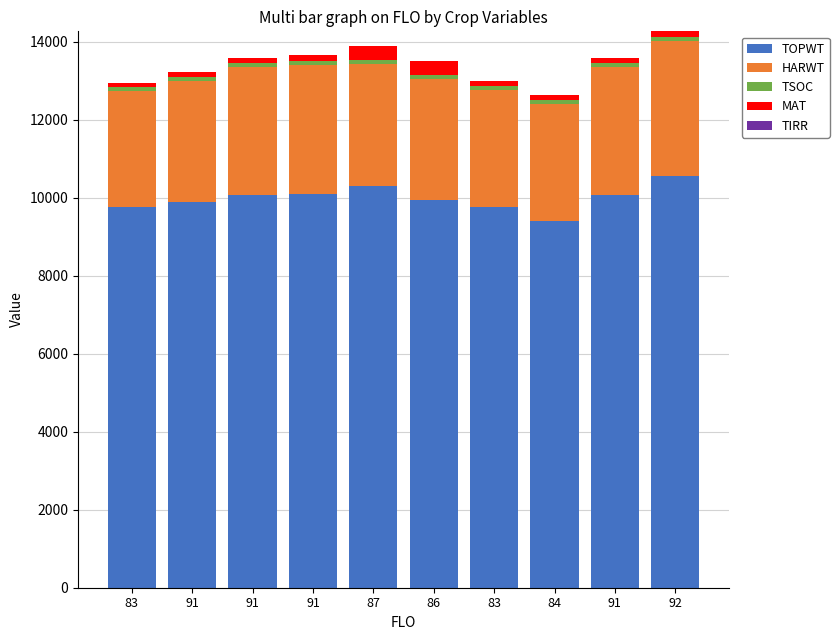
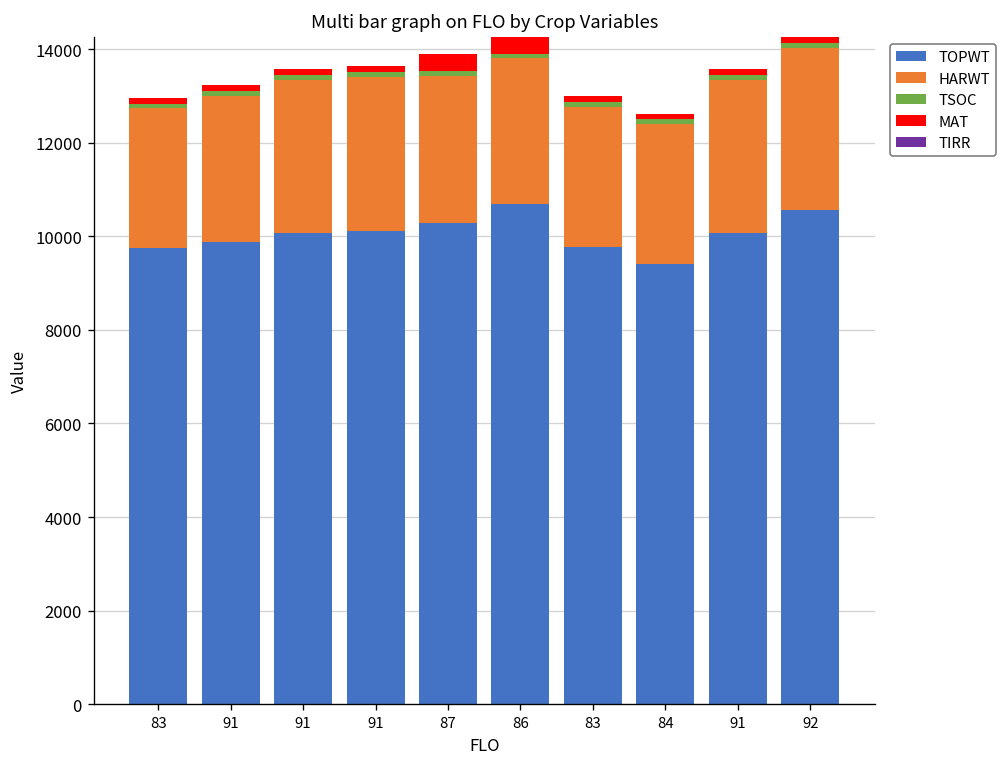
TOPWT, 86: 9900 -> 10700
